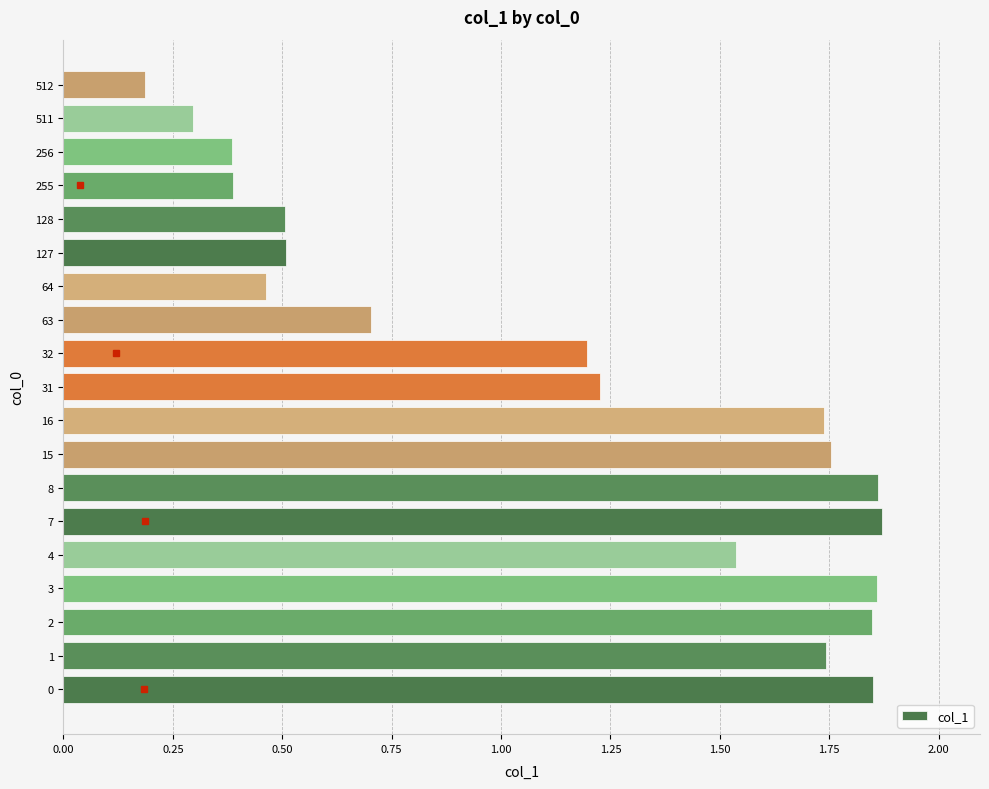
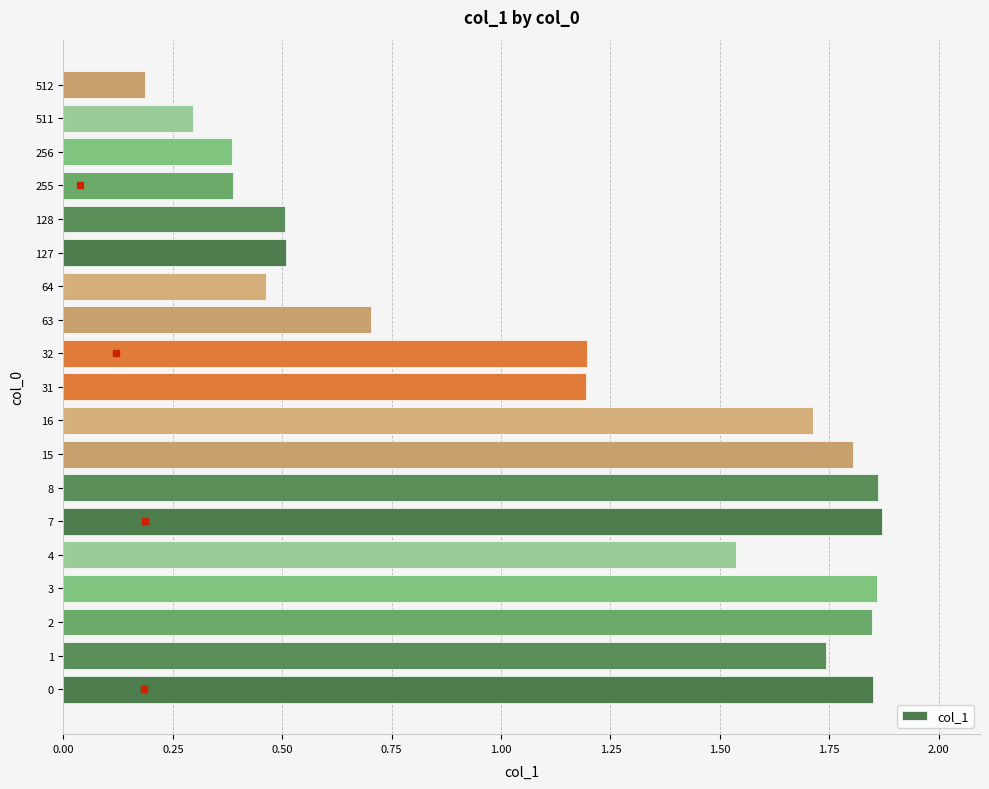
col_1, 31: 1.23 -> 1.20
col_1, 16: 1.74 -> 1.71
col_1, 15: 1.75 -> 1.81
